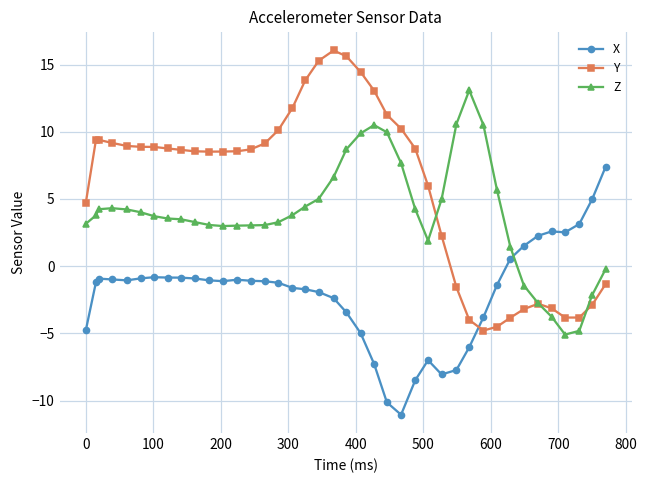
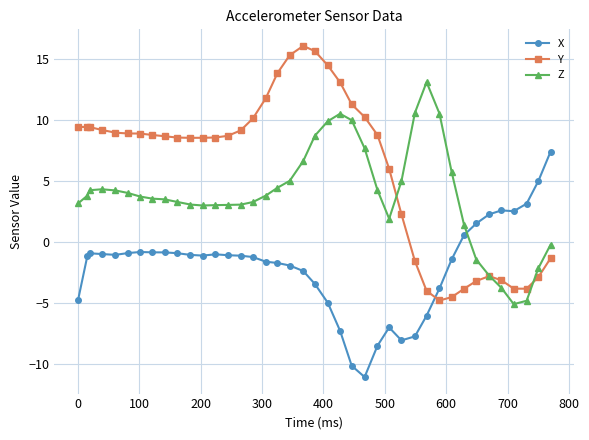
Y, 0: 4.7 -> 9.4
